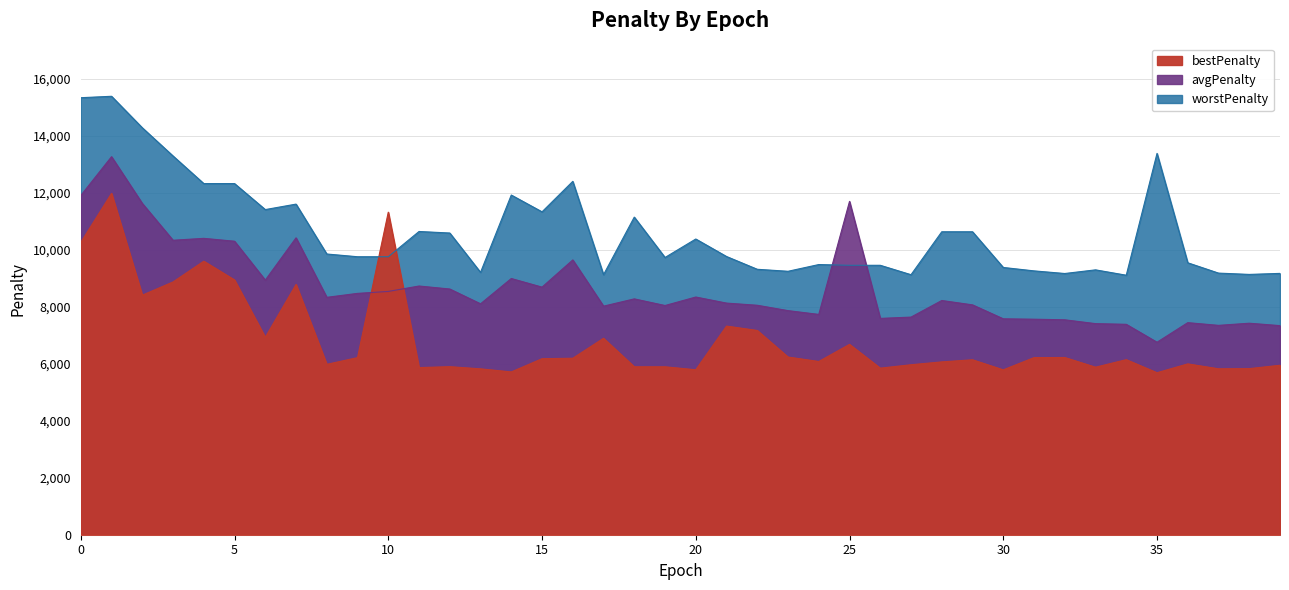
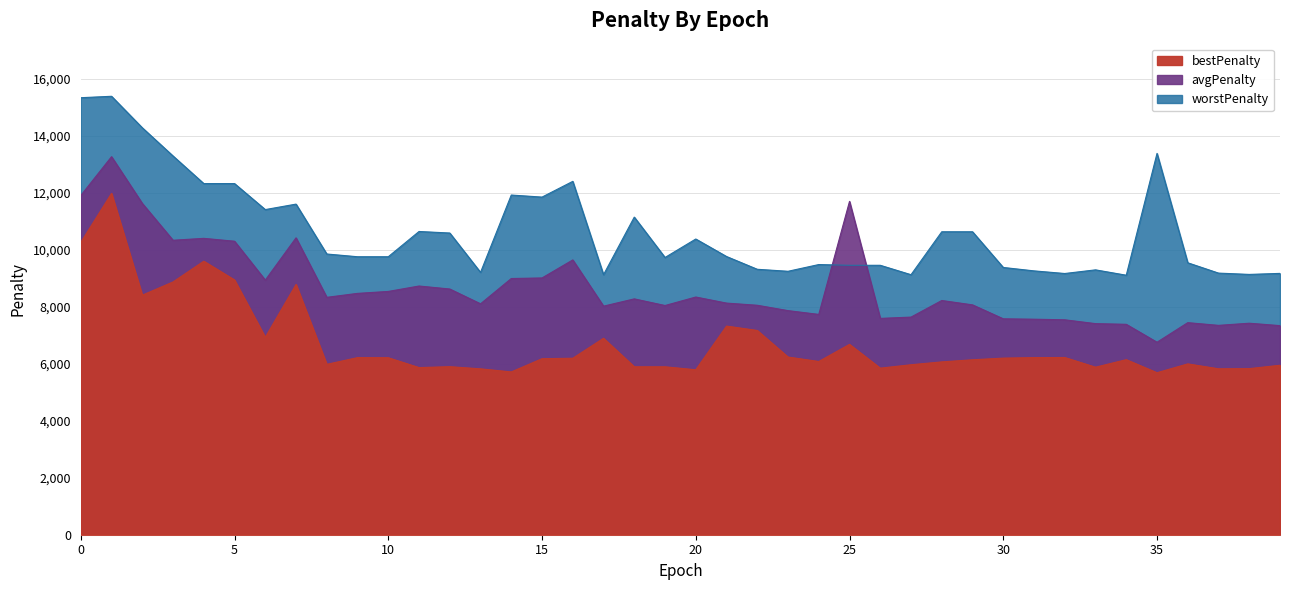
bestPenalty, 10: 11,300 -> 6,200
avgPenalty, 15: 8,700 -> 9,000
worstPenalty, 15: 11,300 -> 11,800
bestPenalty, 30: 5,800 -> 6,200
